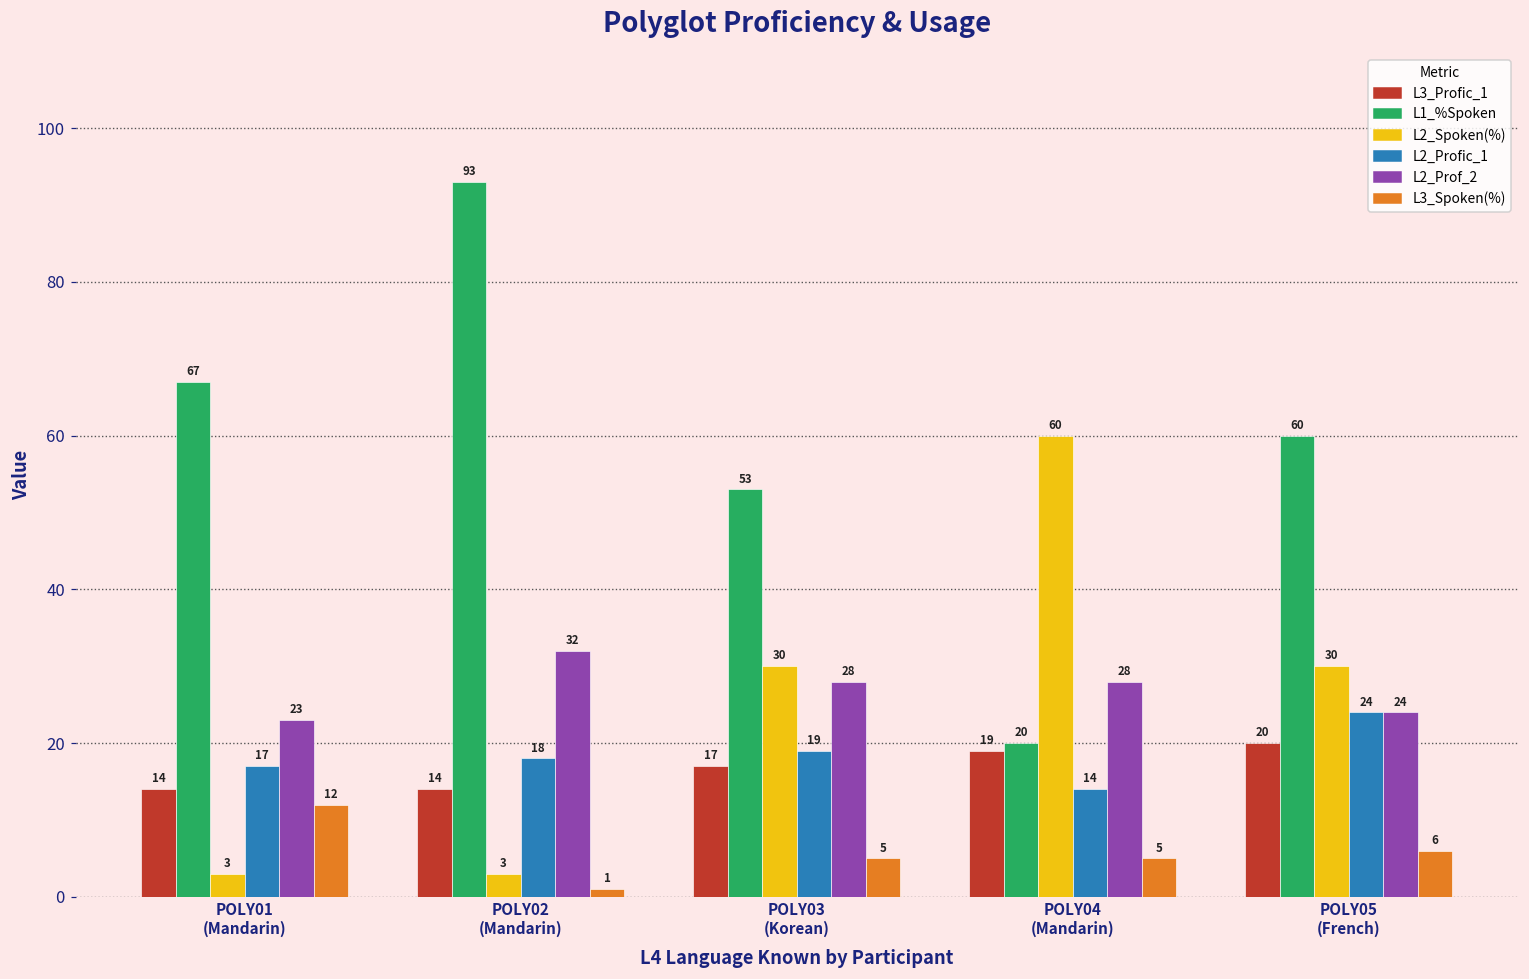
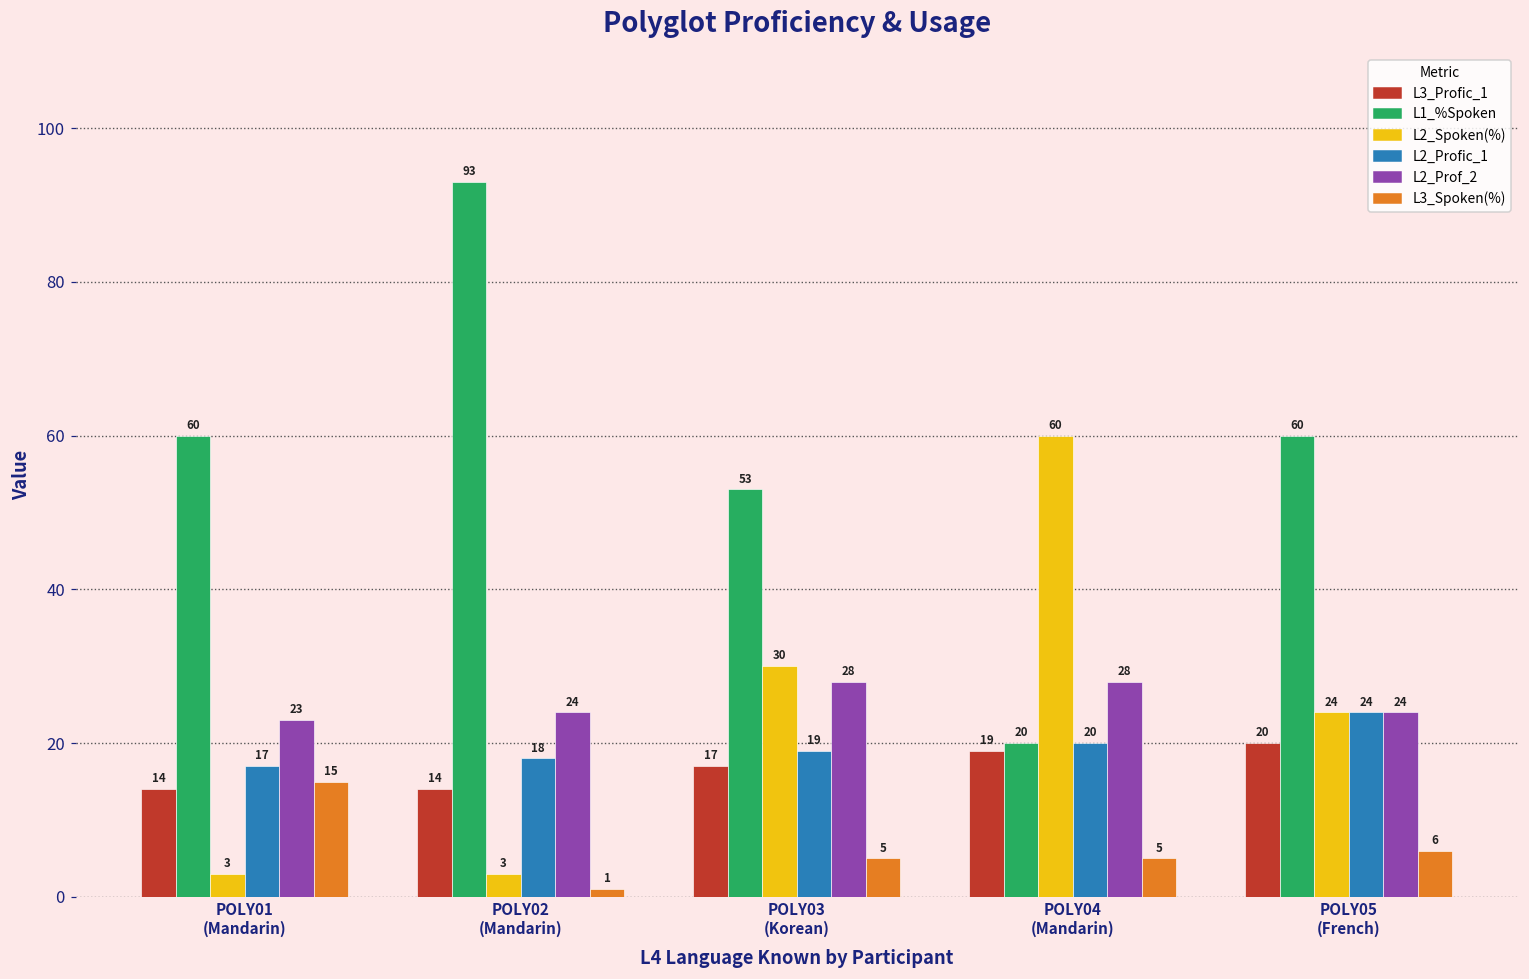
L1_%Spoken, POLY01 (Mandarin): 67 -> 60
L3_Spoken(%), POLY01 (Mandarin): 12 -> 15
L2_Prof_2, POLY02 (Mandarin): 32 -> 24
L2_Profic_1, POLY04 (Mandarin): 14 -> 20
L2_Spoken(%), POLY05 (French): 30 -> 24
